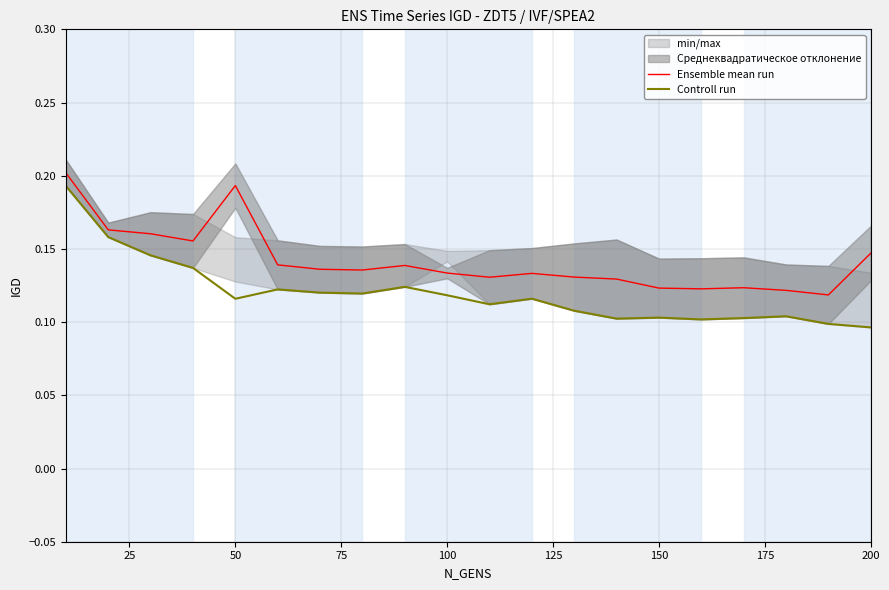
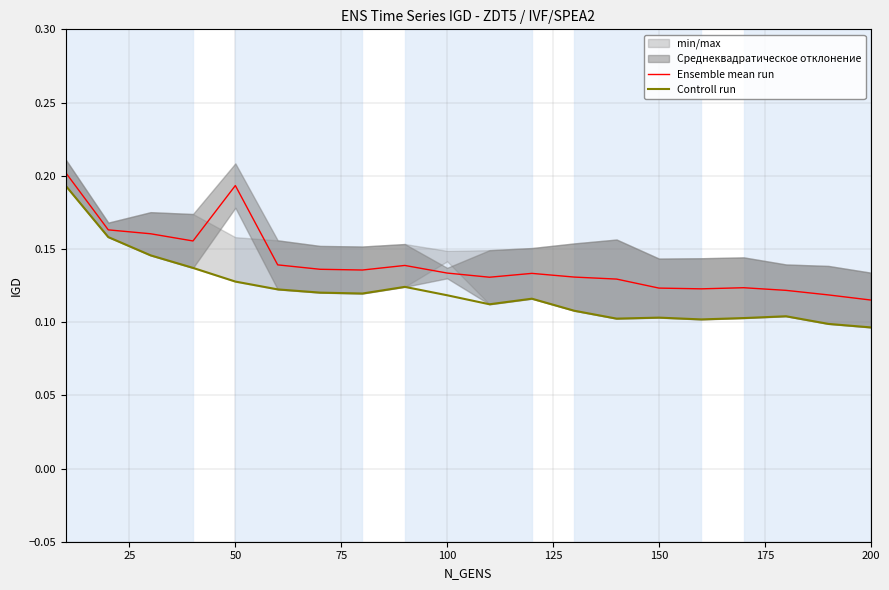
Controll run, 50: 0.116 -> 0.128
Ensemble mean run, 200: 0.147 -> 0.115
